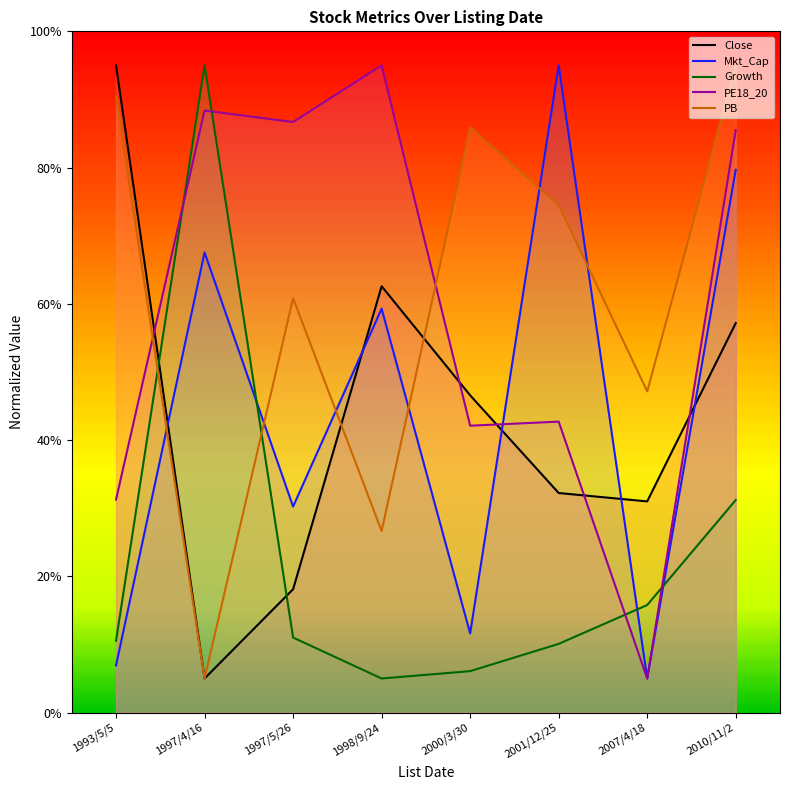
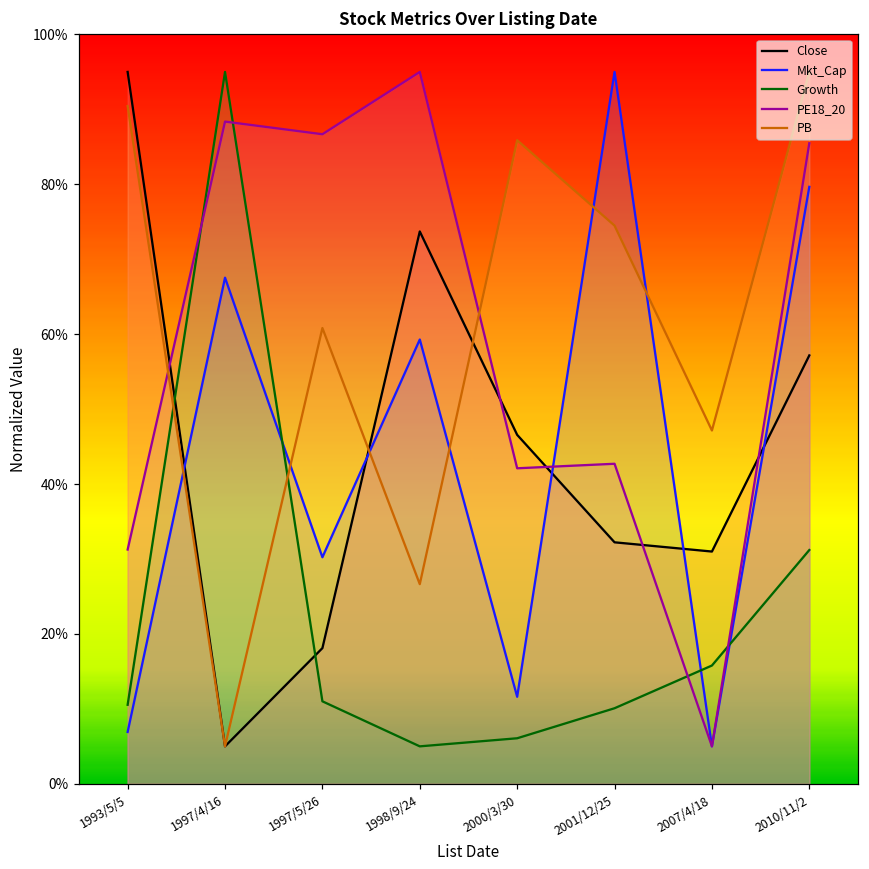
Close, 1998/9/24: 63% -> 74%
